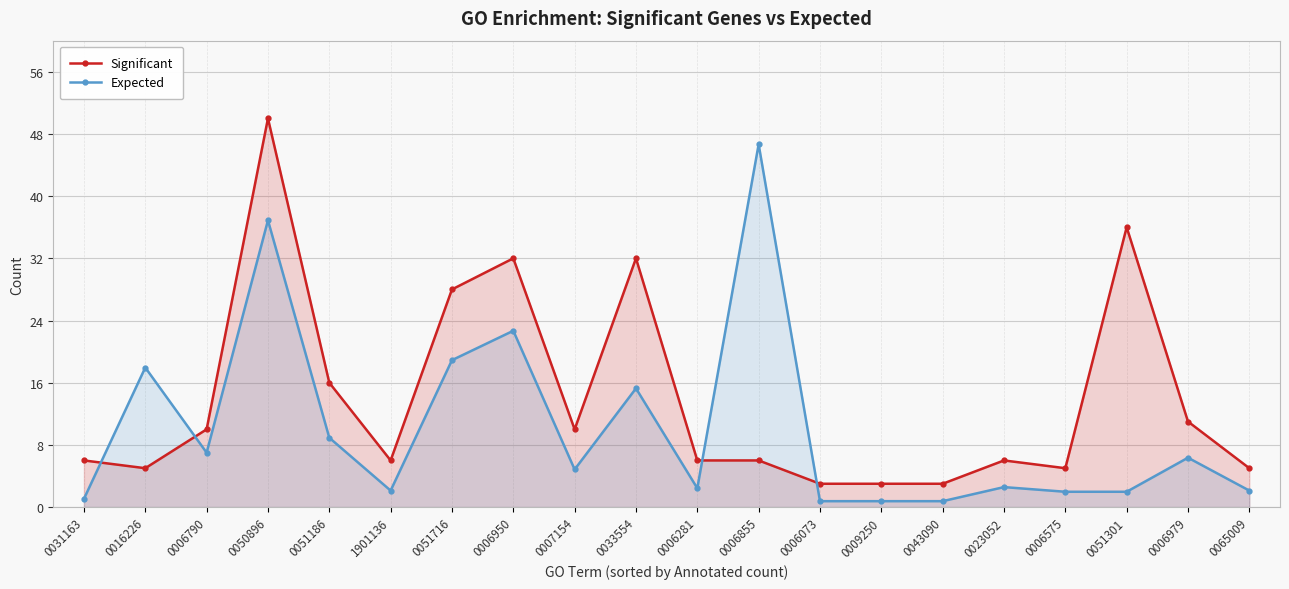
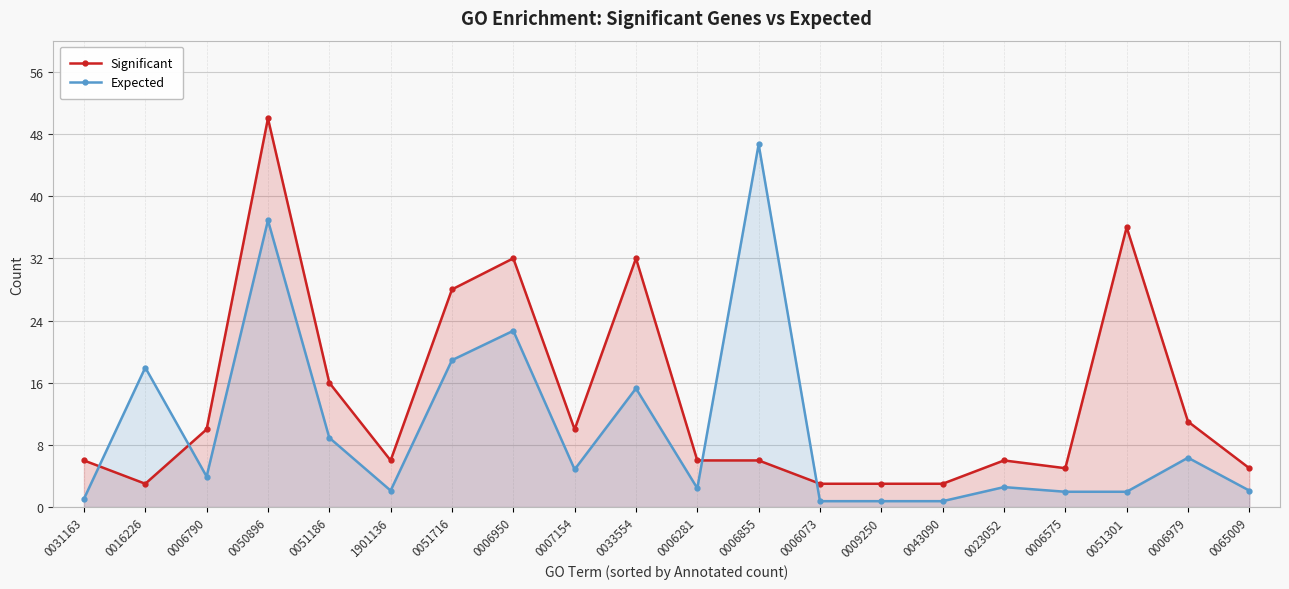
Significant, 0016226: 5 -> 3
Expected, 0006790: 7 -> 4
